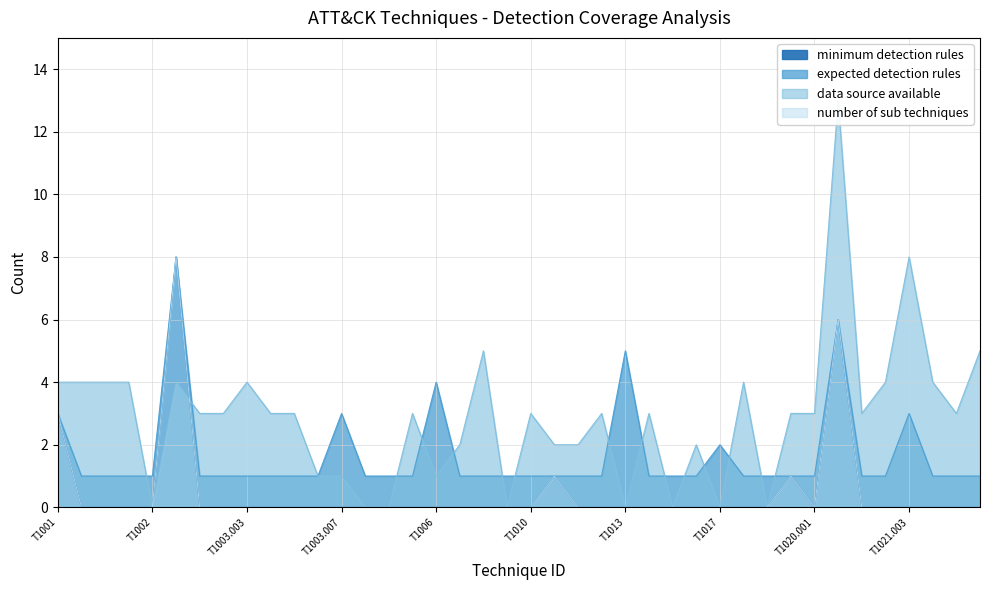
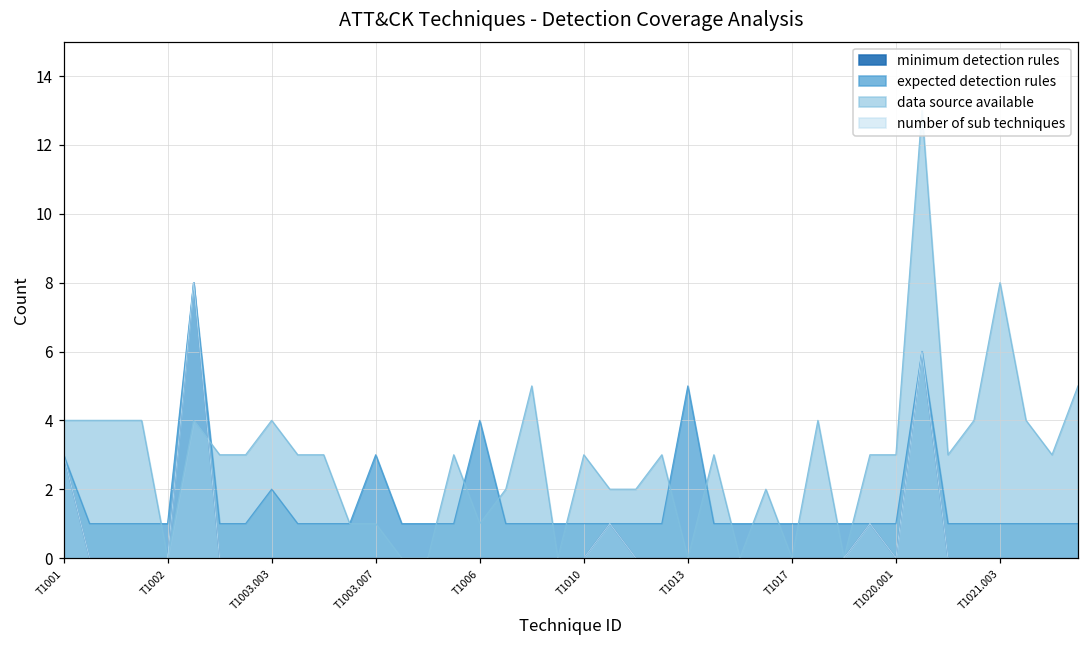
expected detection rules, T1003.003: 1 -> 2
expected detection rules, T1017: 2 -> 1
expected detection rules, T1021.003: 3 -> 1
